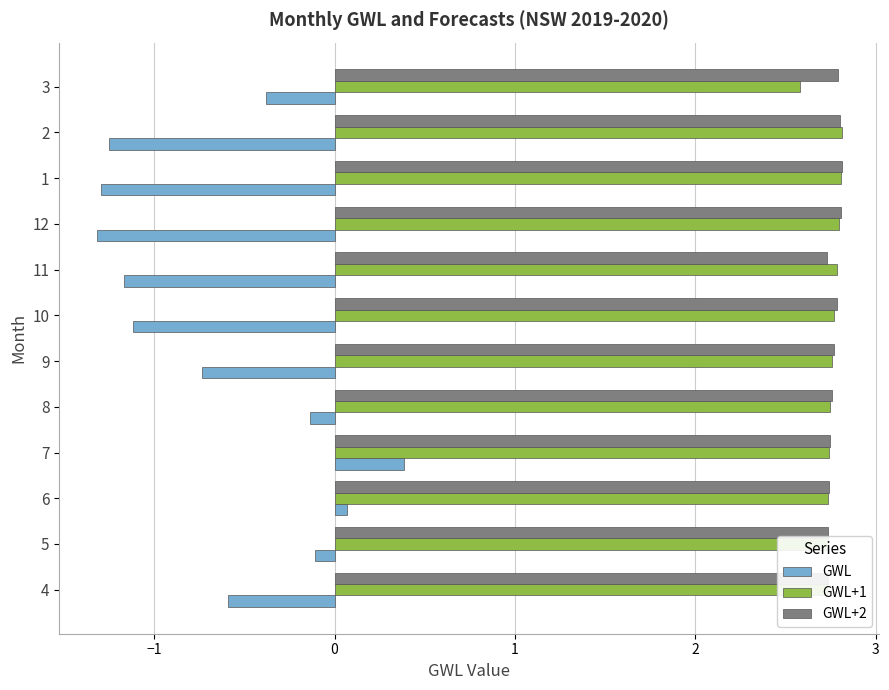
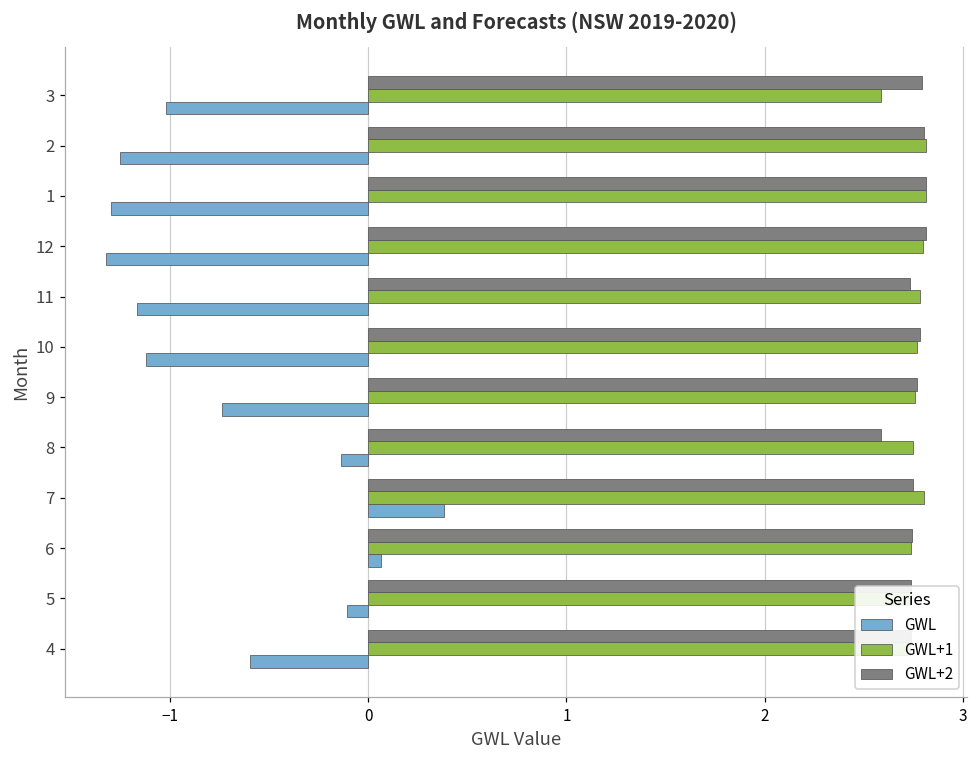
GWL, 3: -0.38 -> -1.02
GWL+2, 8: 2.76 -> 2.58
GWL+1, 7: 2.74 -> 2.80
